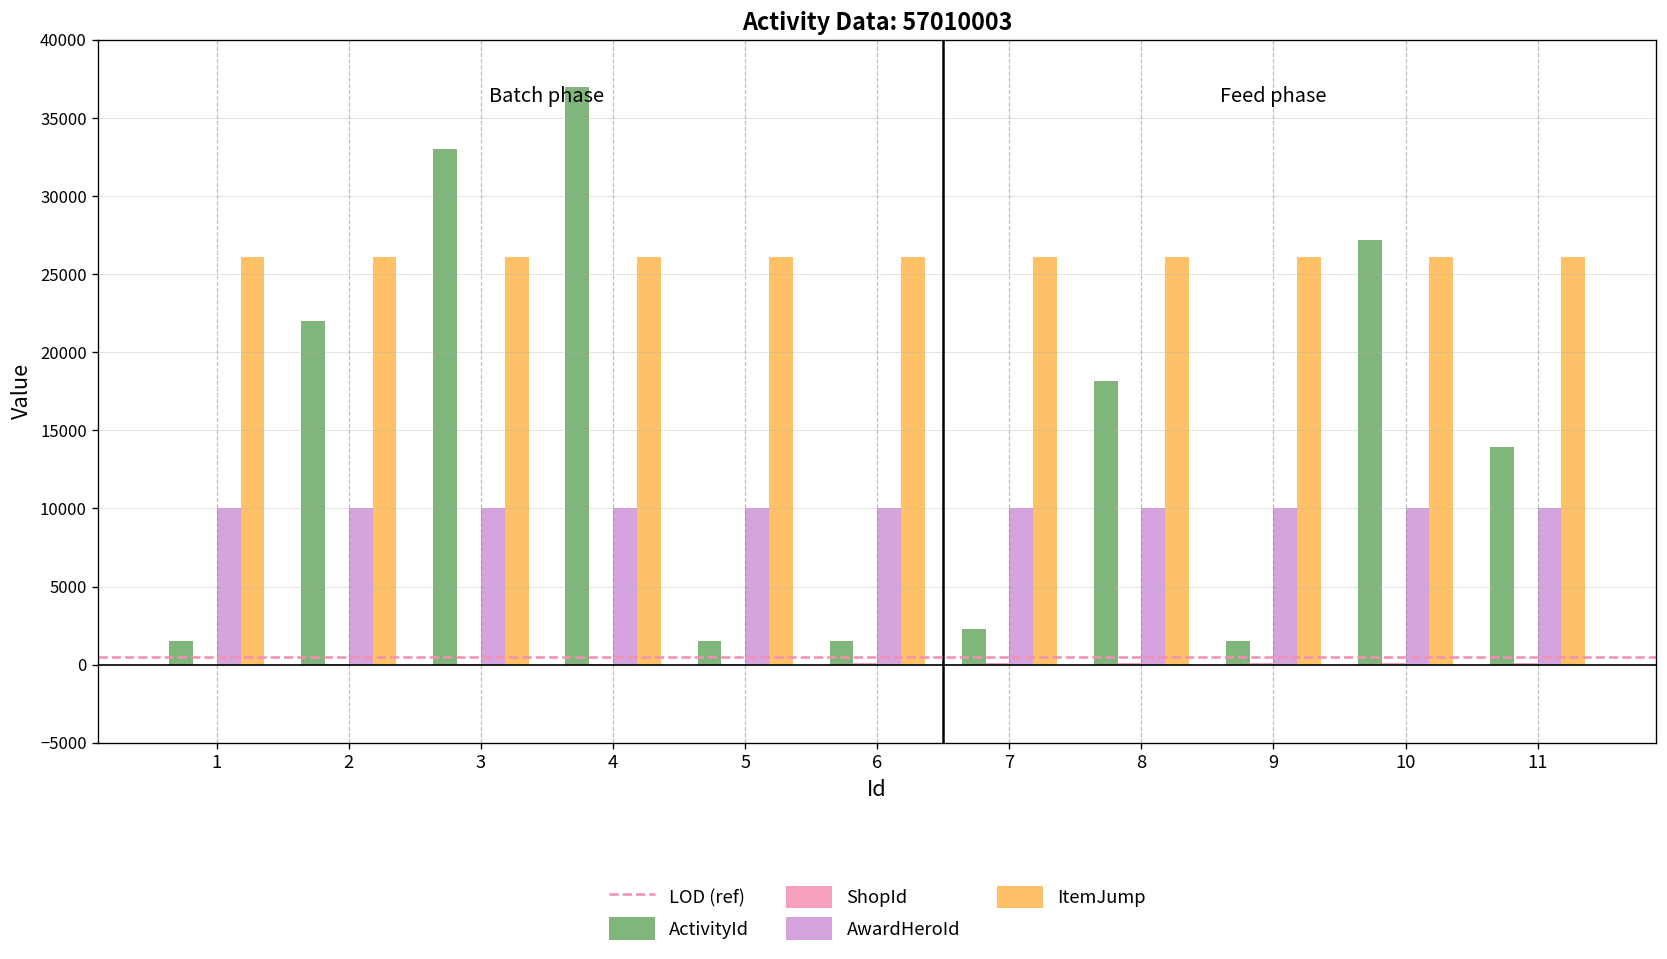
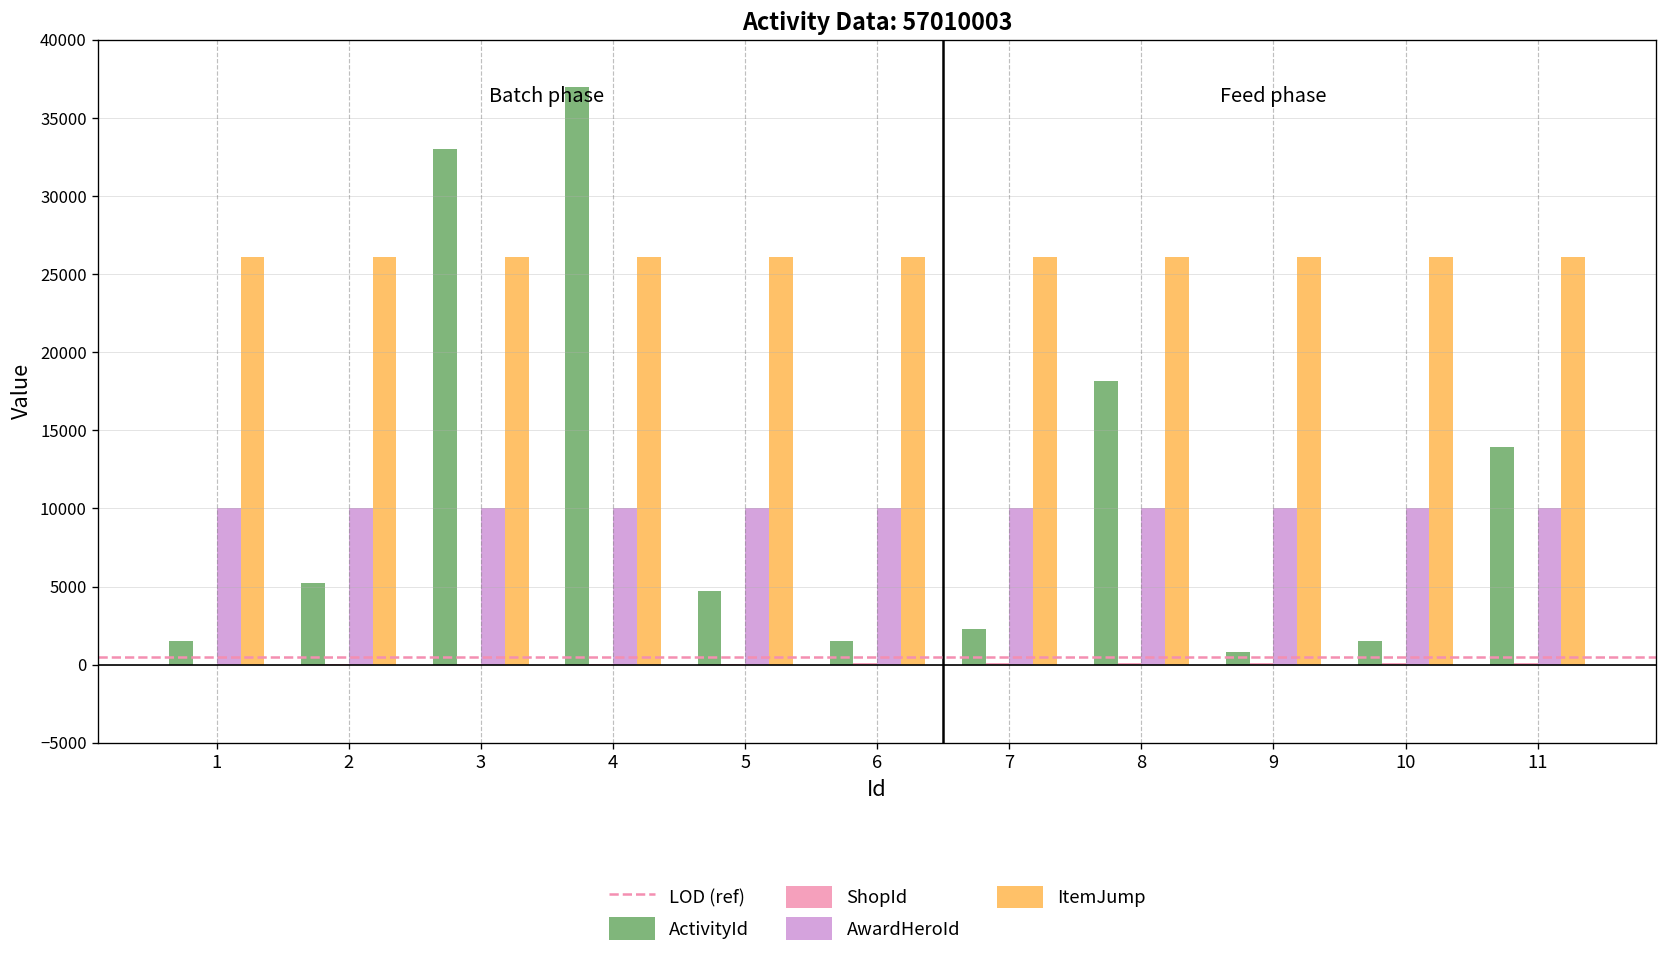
ActivityId, 2: 22000 -> 5200
ActivityId, 5: 1500 -> 4700
ActivityId, 9: 1500 -> 800
ActivityId, 10: 27200 -> 1500
